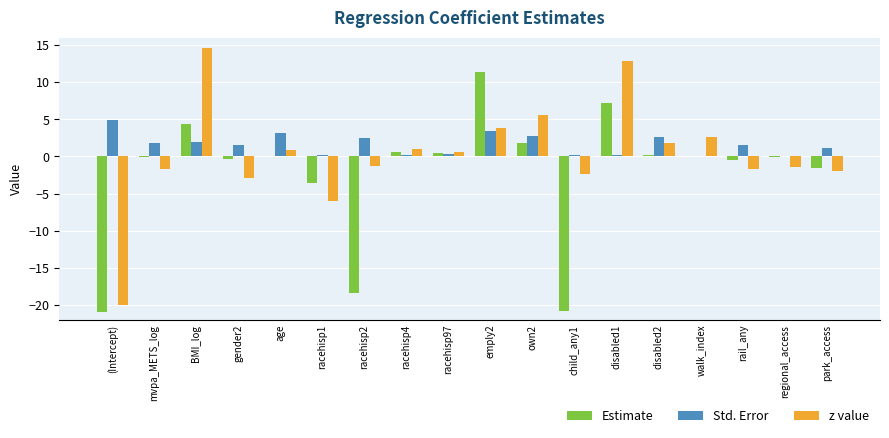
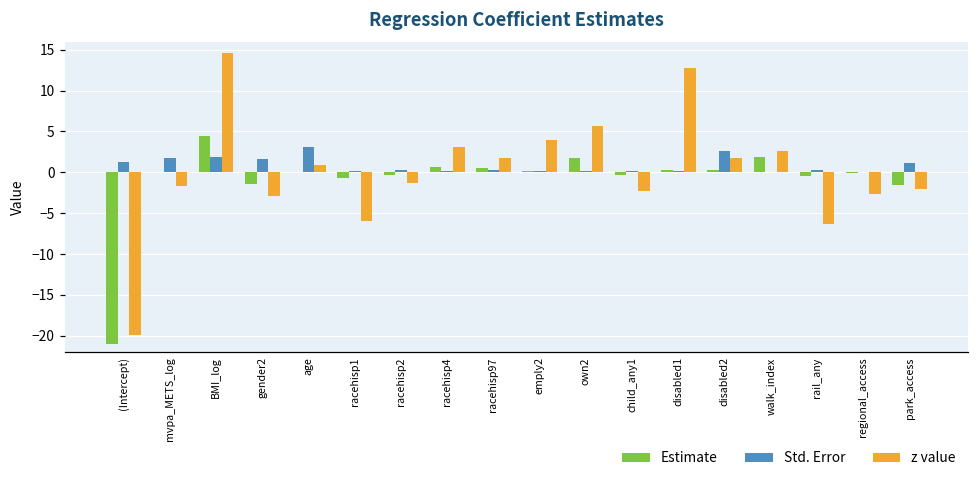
Std. Error, (Intercept): 5 -> 1
Estimate, gender2: 0 -> -1
Estimate, racehisp1: -4 -> -1
Estimate, racehisp2: -18 -> 0
Std. Error, racehisp2: 3 -> 0
z value, racehisp4: 1 -> 3
z value, racehisp97: 1 -> 2
Estimate, emply2: 11 -> 0
Std. Error, emply2: 3 -> 0
Std. Error, own2: 3 -> 0
Estimate, child_any1: -21 -> 0
Estimate, disabled1: 7 -> 0
Estimate, walk_index: 0 -> 2
Std. Error, rail_any: 2 -> 0
z value, rail_any: -2 -> -6
z value, regional_access: -1 -> -3
